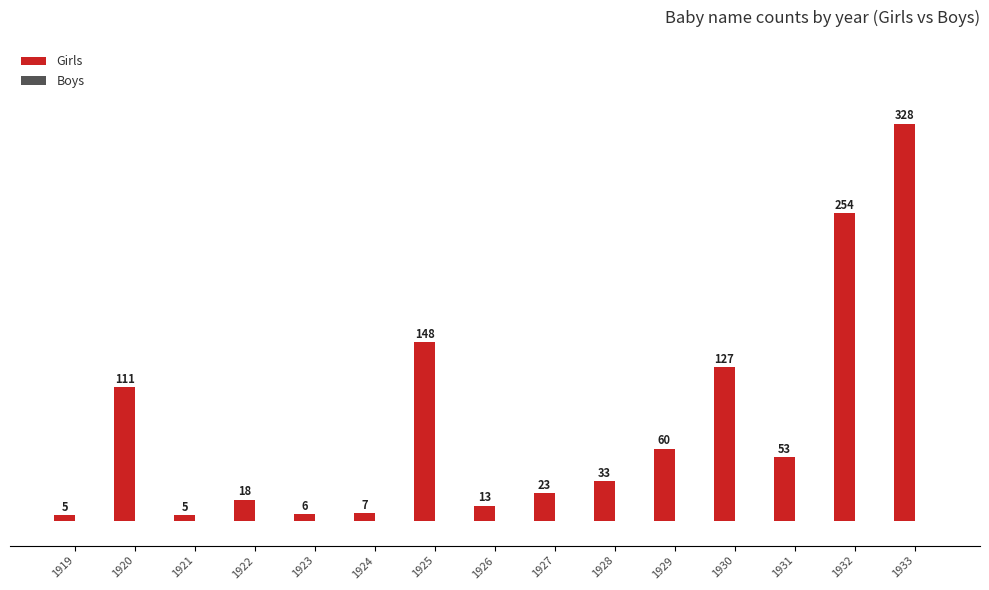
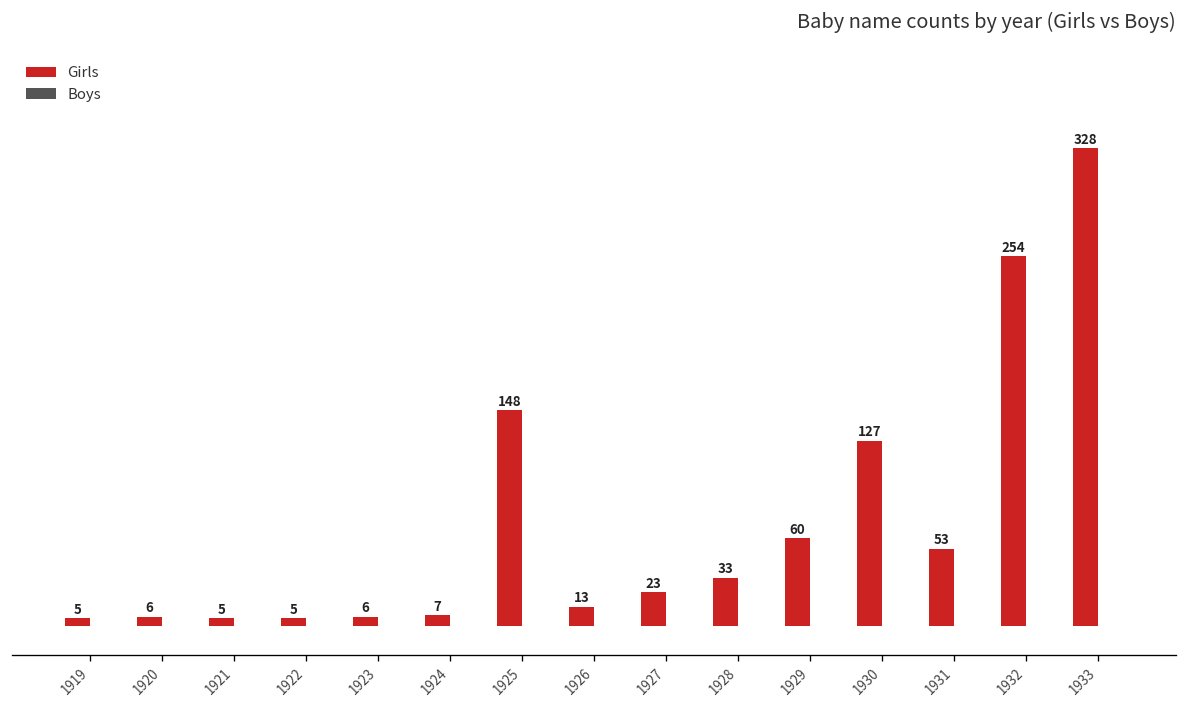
Girls, 1920: 111 -> 6
Girls, 1922: 18 -> 5
